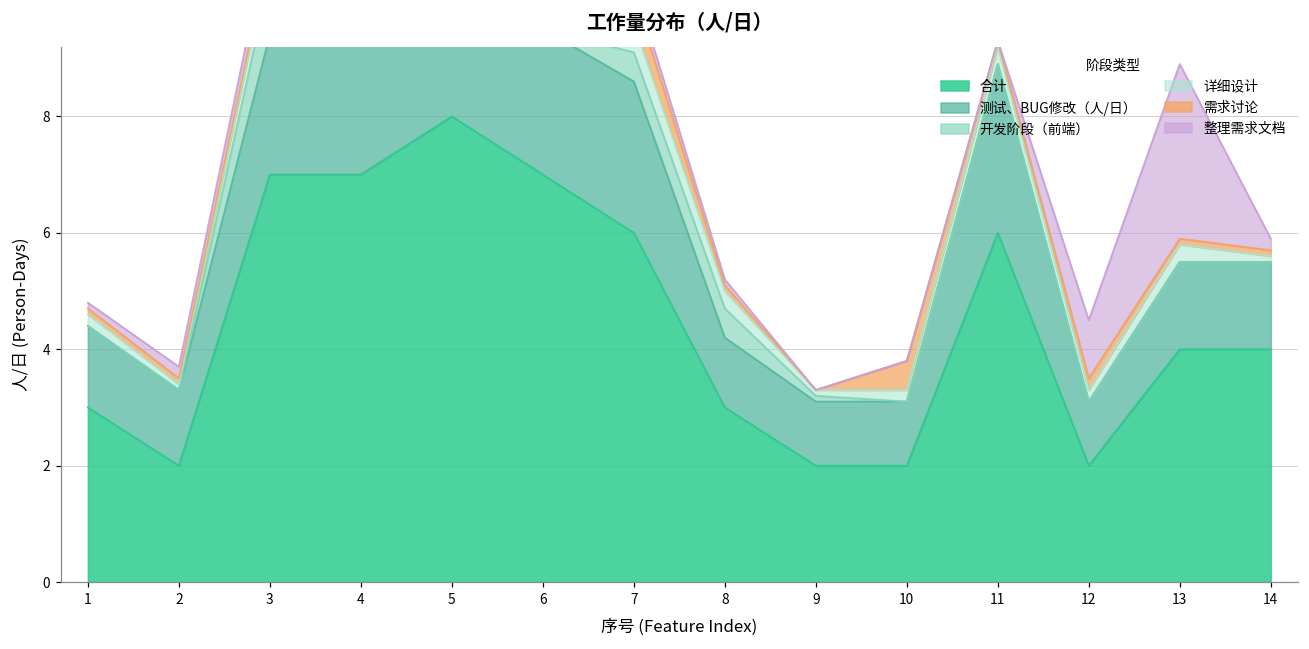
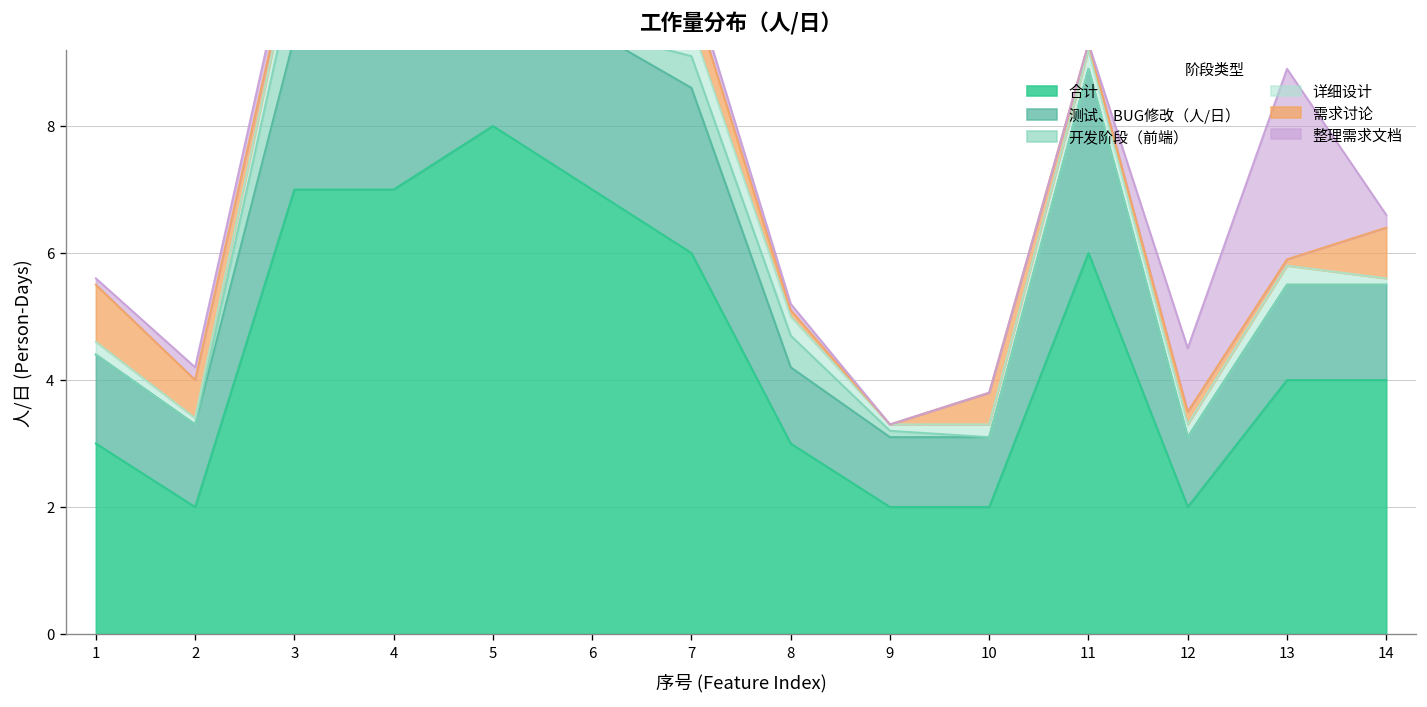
需求讨论, 1: 0.1 -> 0.9
需求讨论, 2: 0.1 -> 0.6
需求讨论, 14: 0.1 -> 0.8
